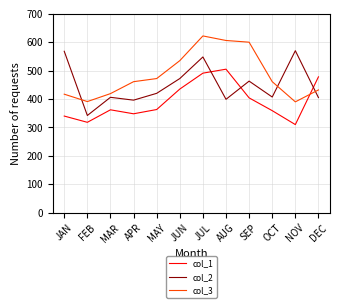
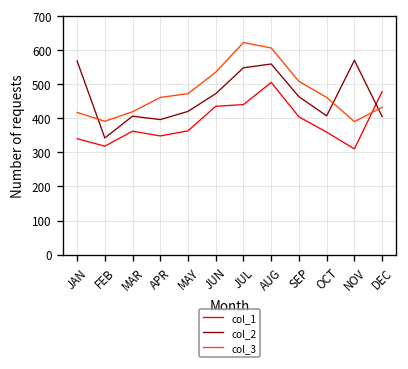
col_1, JUL: 490 -> 440
col_2, AUG: 400 -> 560
col_3, SEP: 600 -> 510
